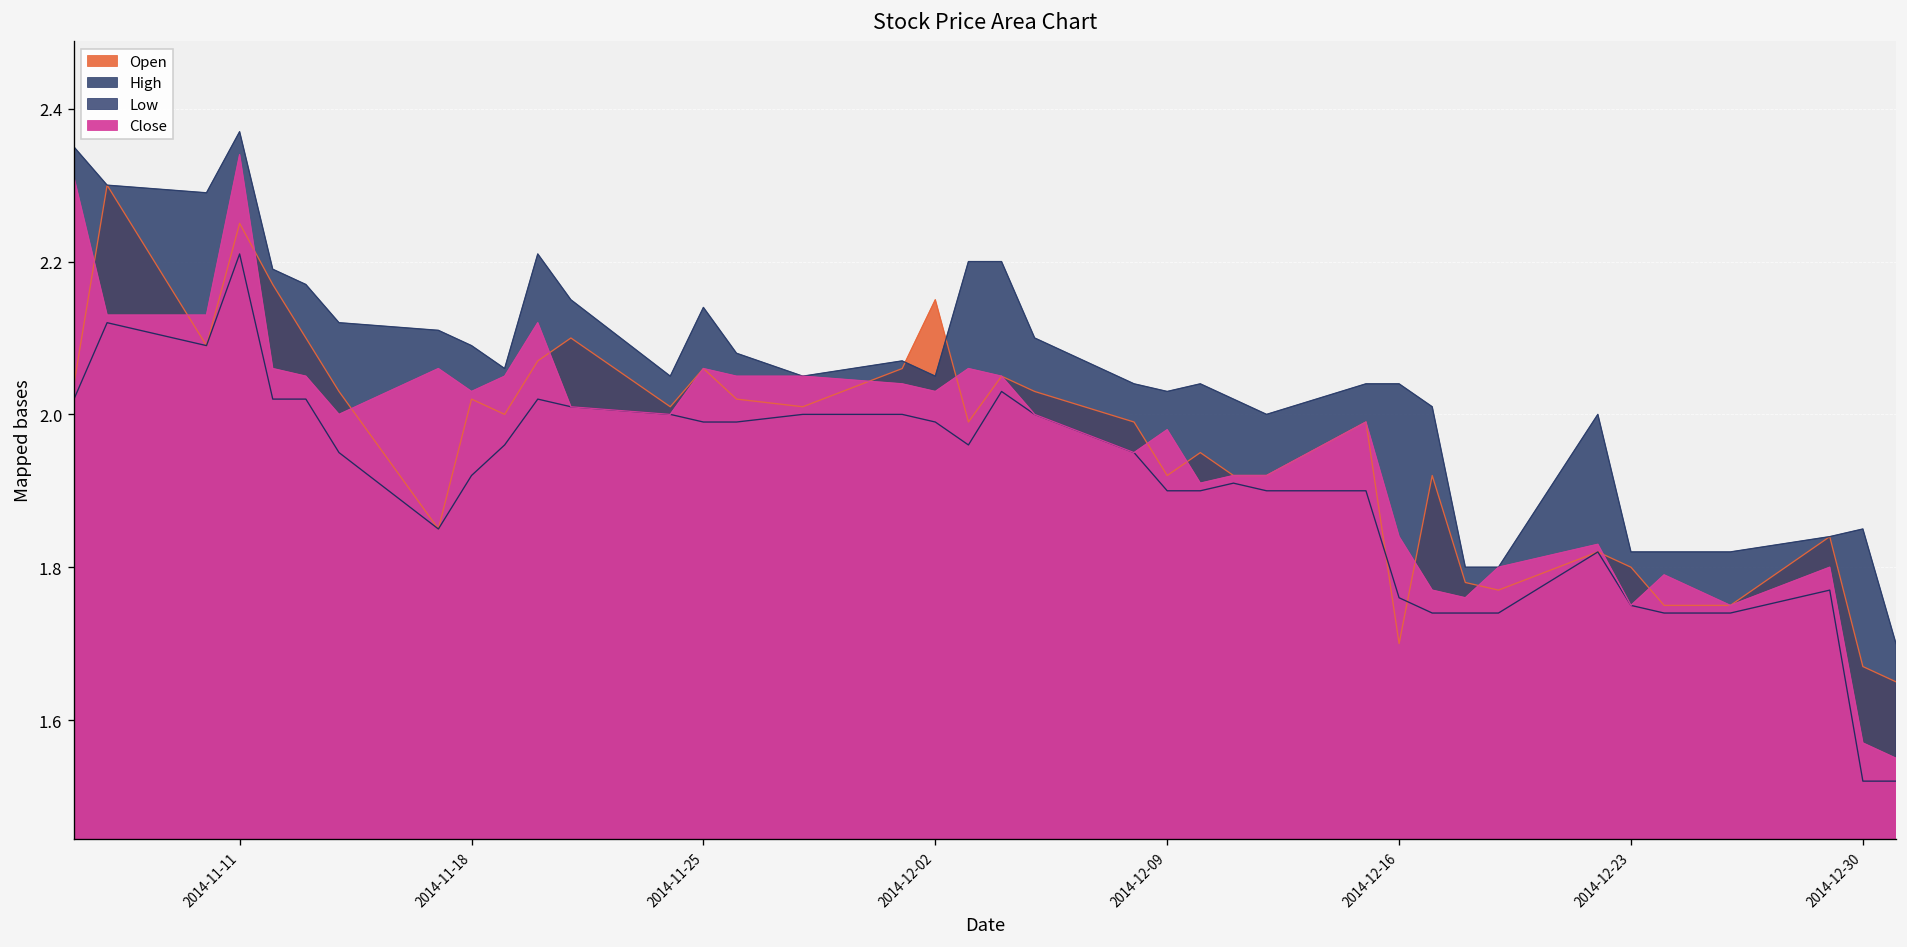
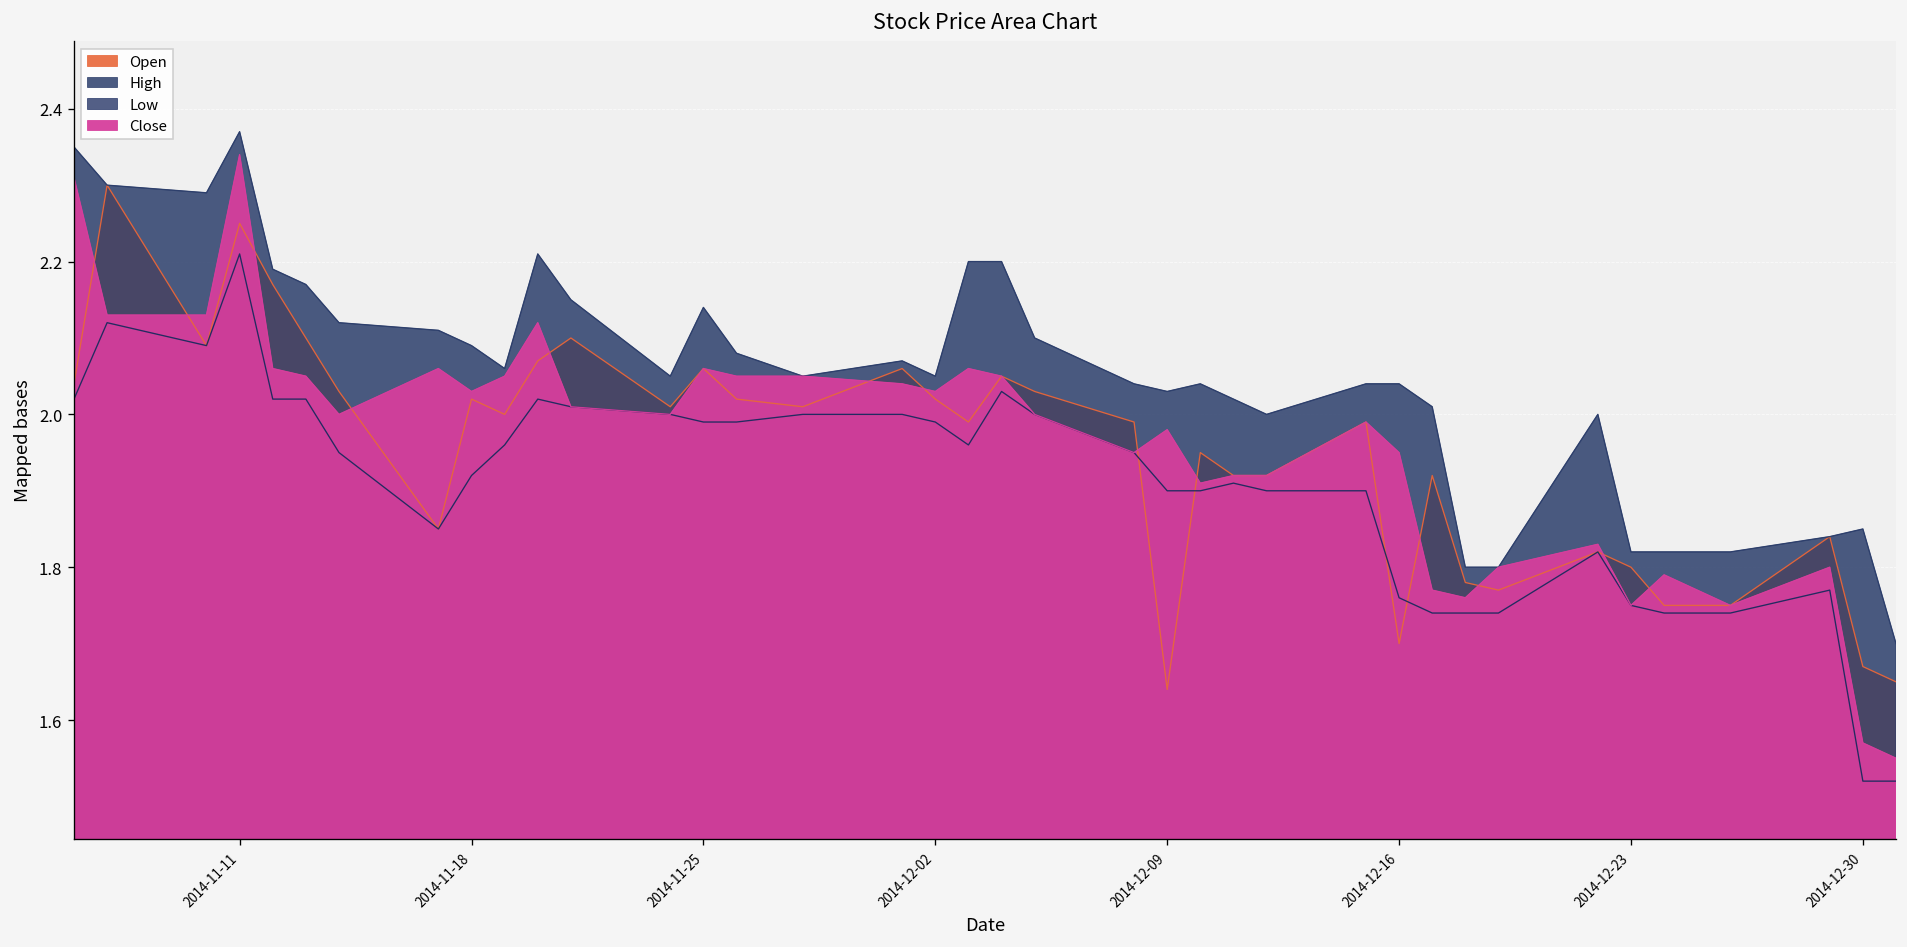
Open, 2014-12-02: 2.15 -> 2.02
Open, 2014-12-09: 1.92 -> 1.64
Close, 2014-12-16: 1.84 -> 1.95
